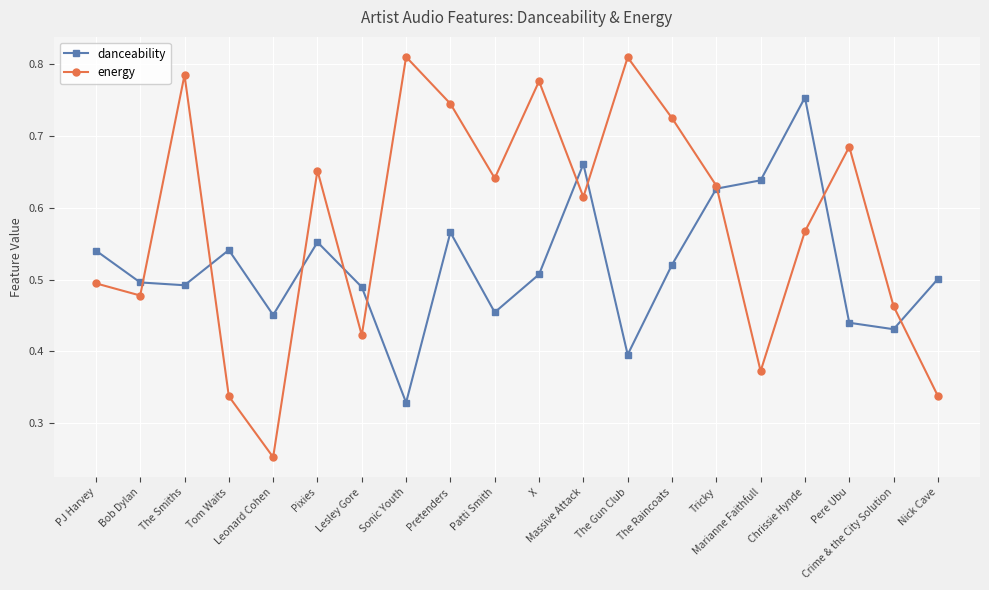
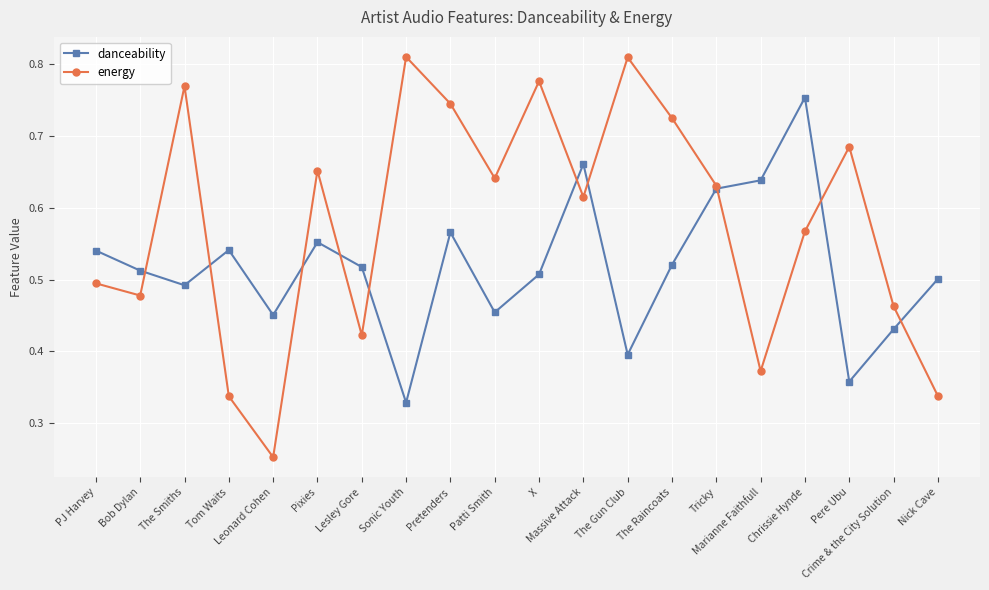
danceability, Bob Dylan: 0.50 -> 0.51
energy, The Smiths: 0.78 -> 0.77
danceability, Lesley Gore: 0.49 -> 0.52
danceability, Pere Ubu: 0.44 -> 0.36
